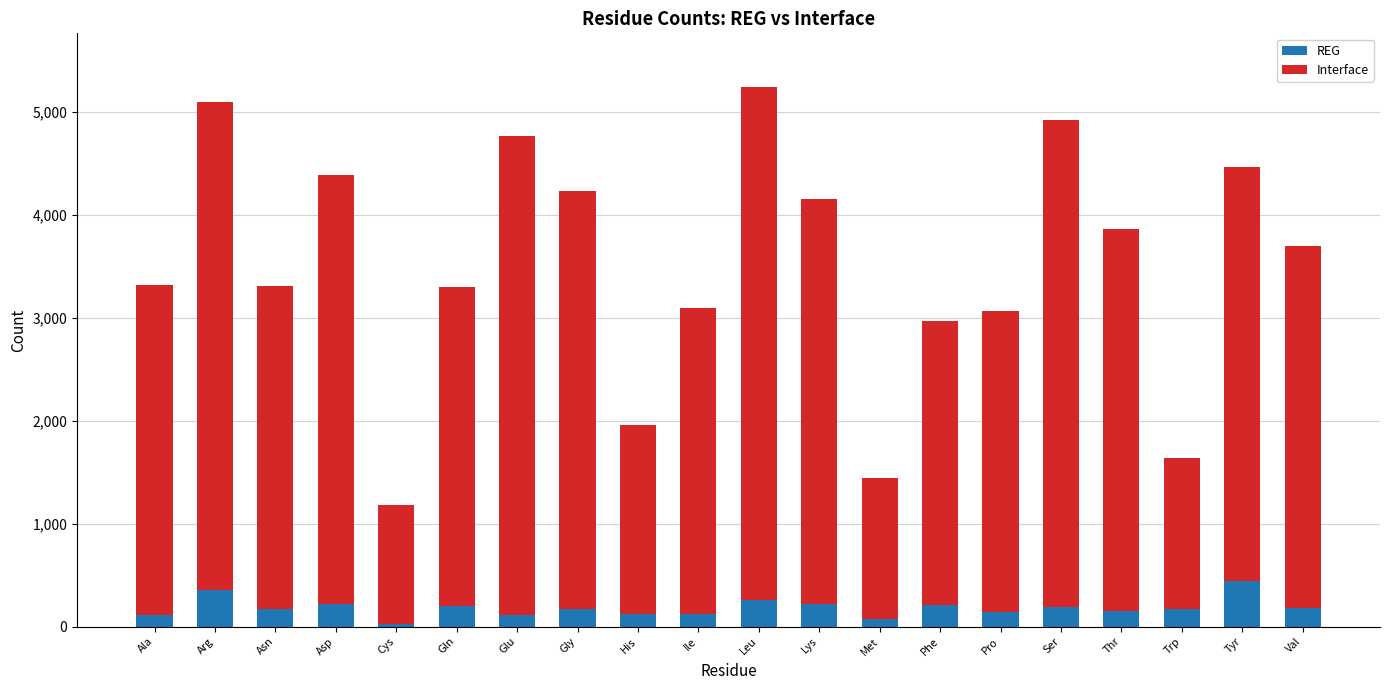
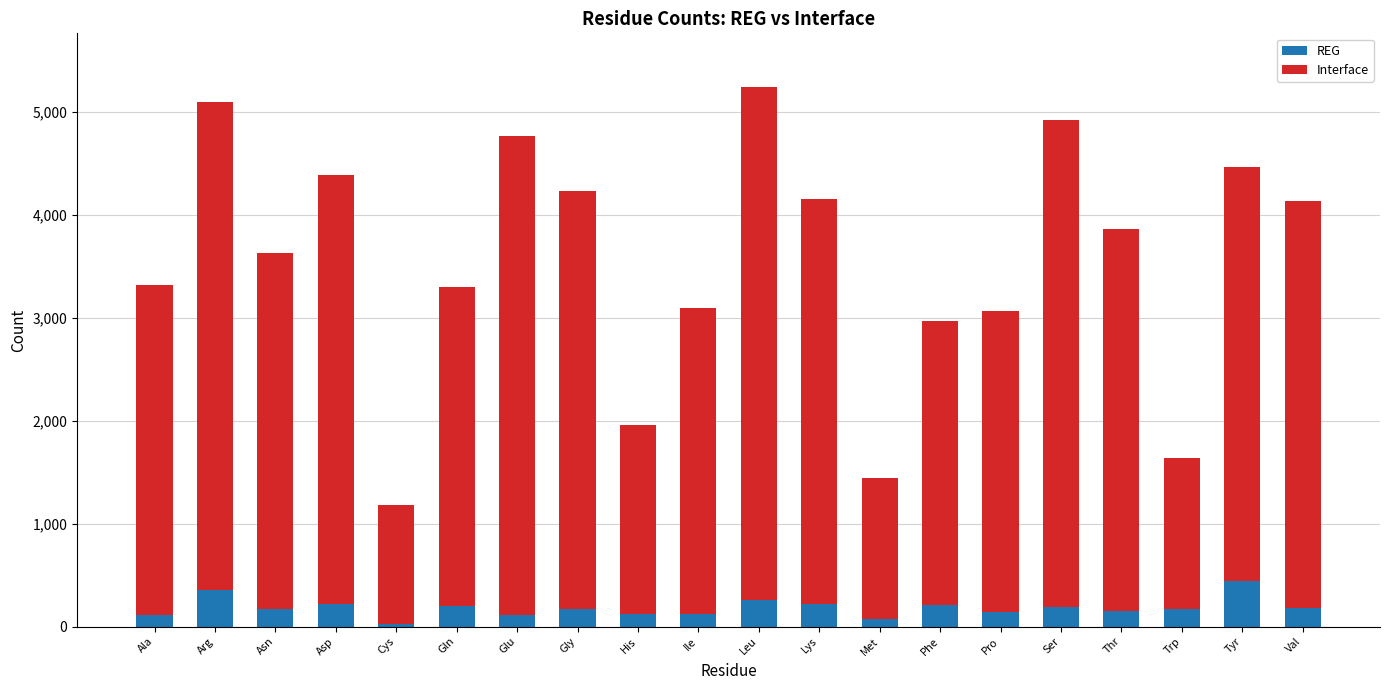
Interface, Asn: 3,140 -> 3,450
Interface, Val: 3,520 -> 3,960
